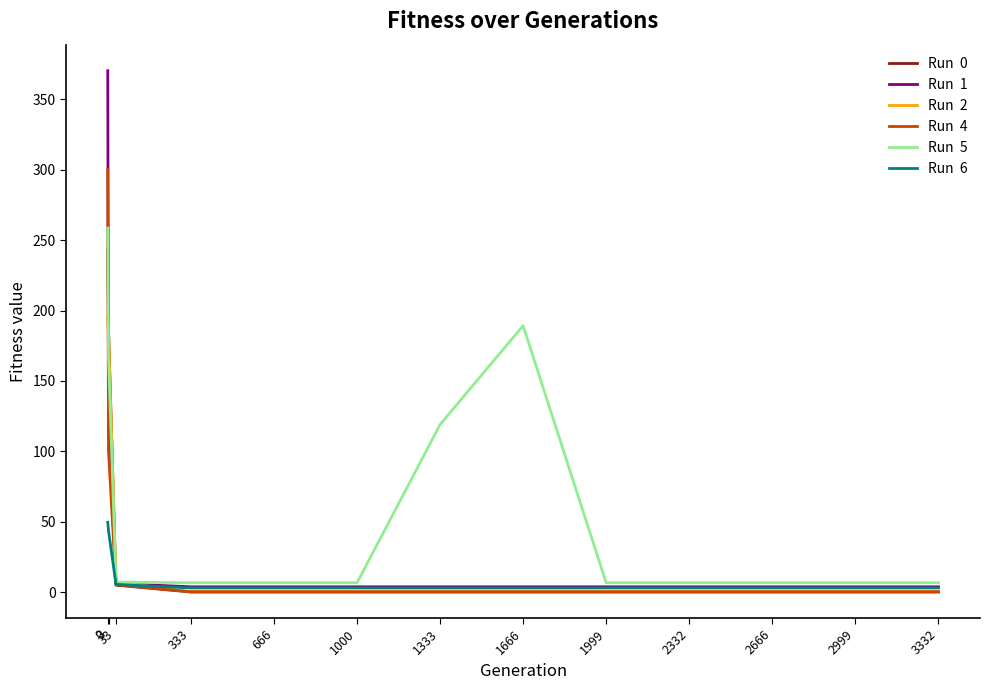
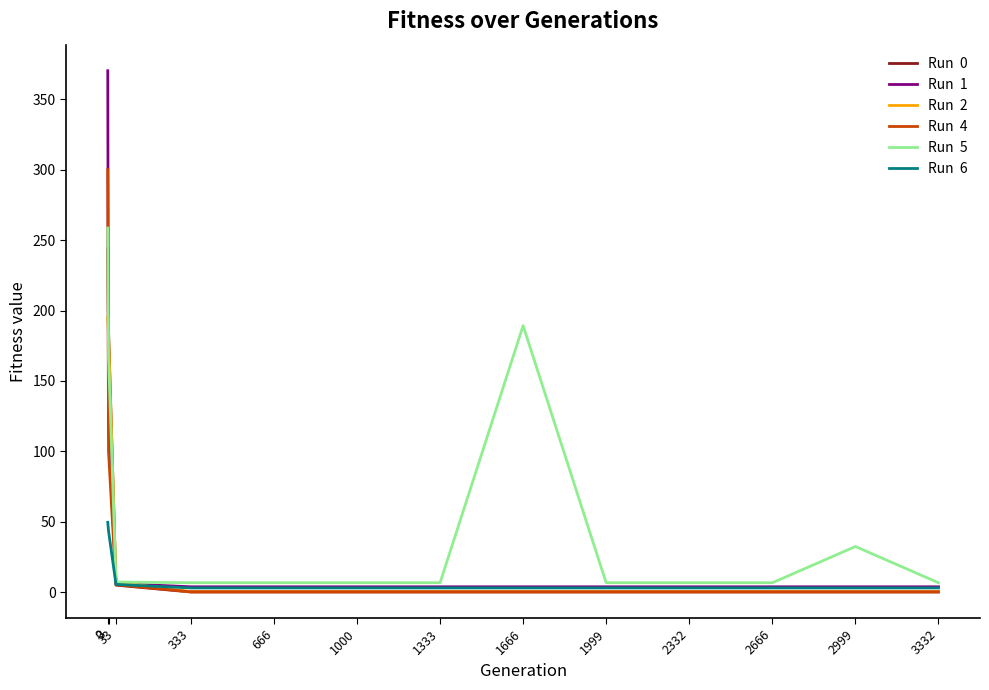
Run 5, 1333: 119 -> 7
Run 5, 2999: 7 -> 32
